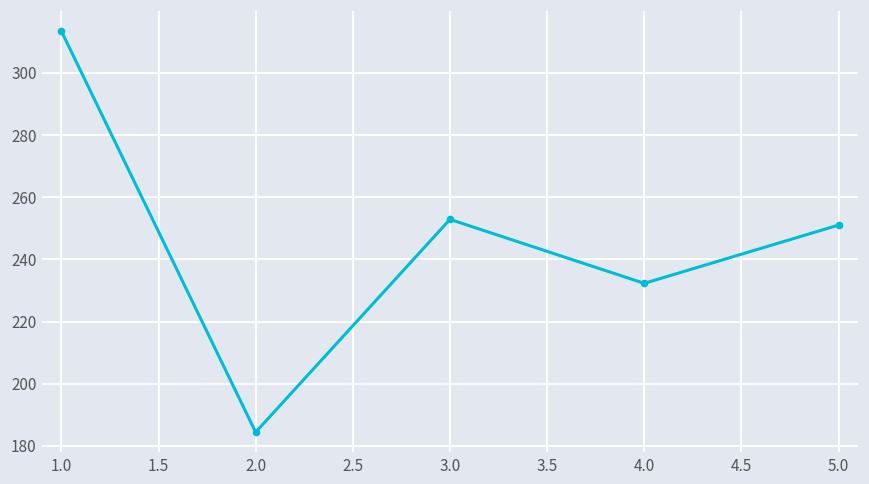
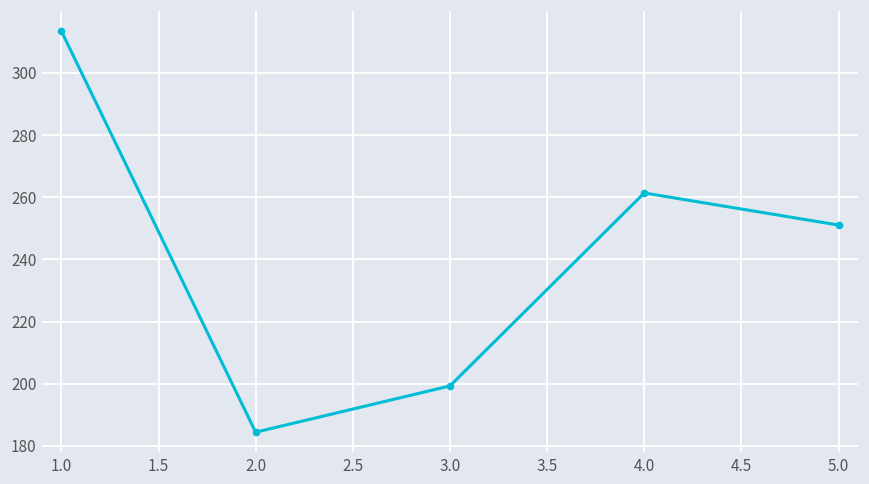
3.0: 253 -> 199
4.0: 232 -> 261
